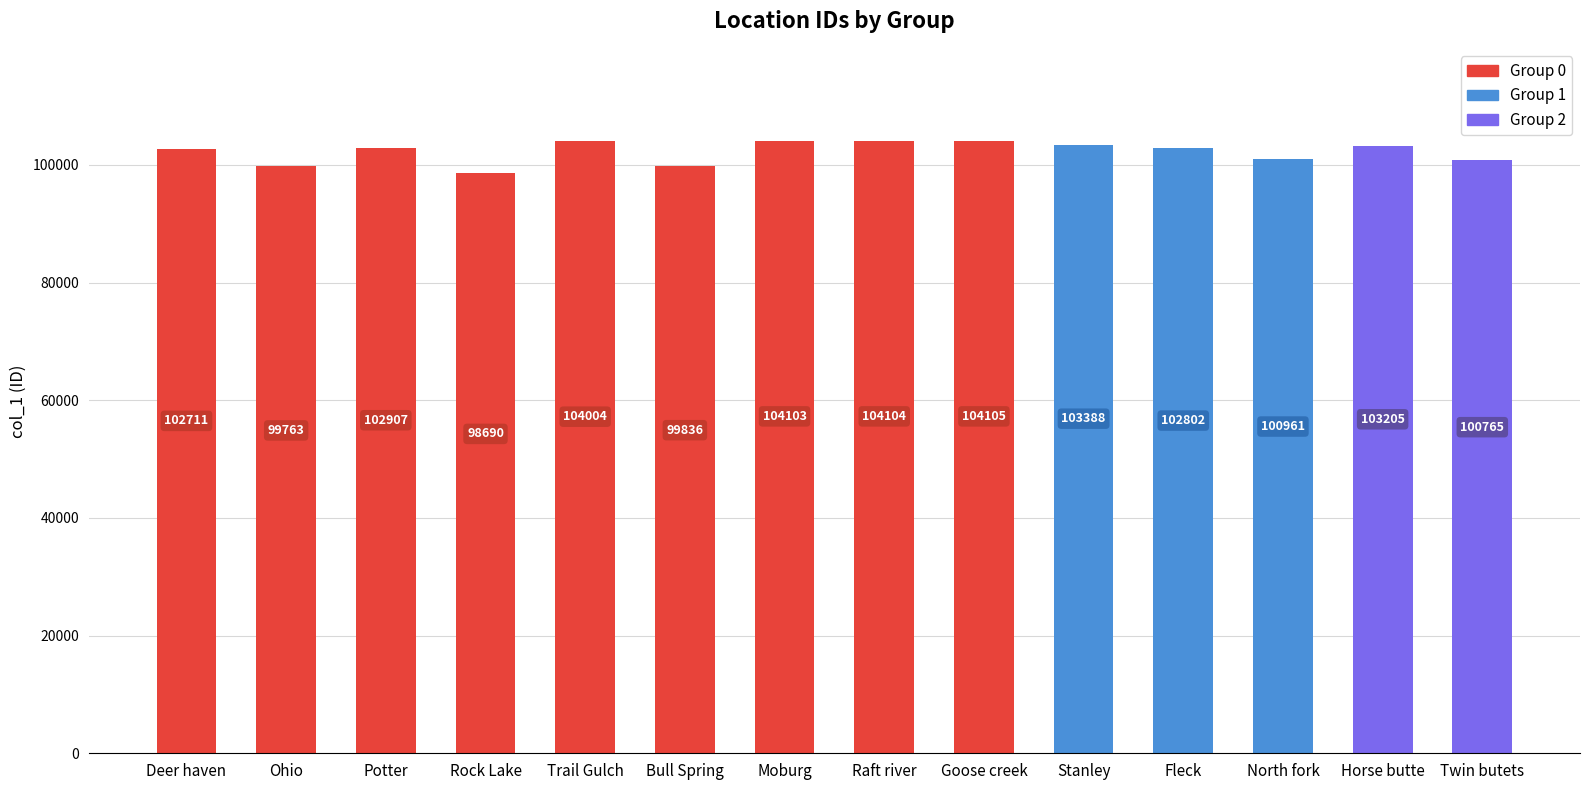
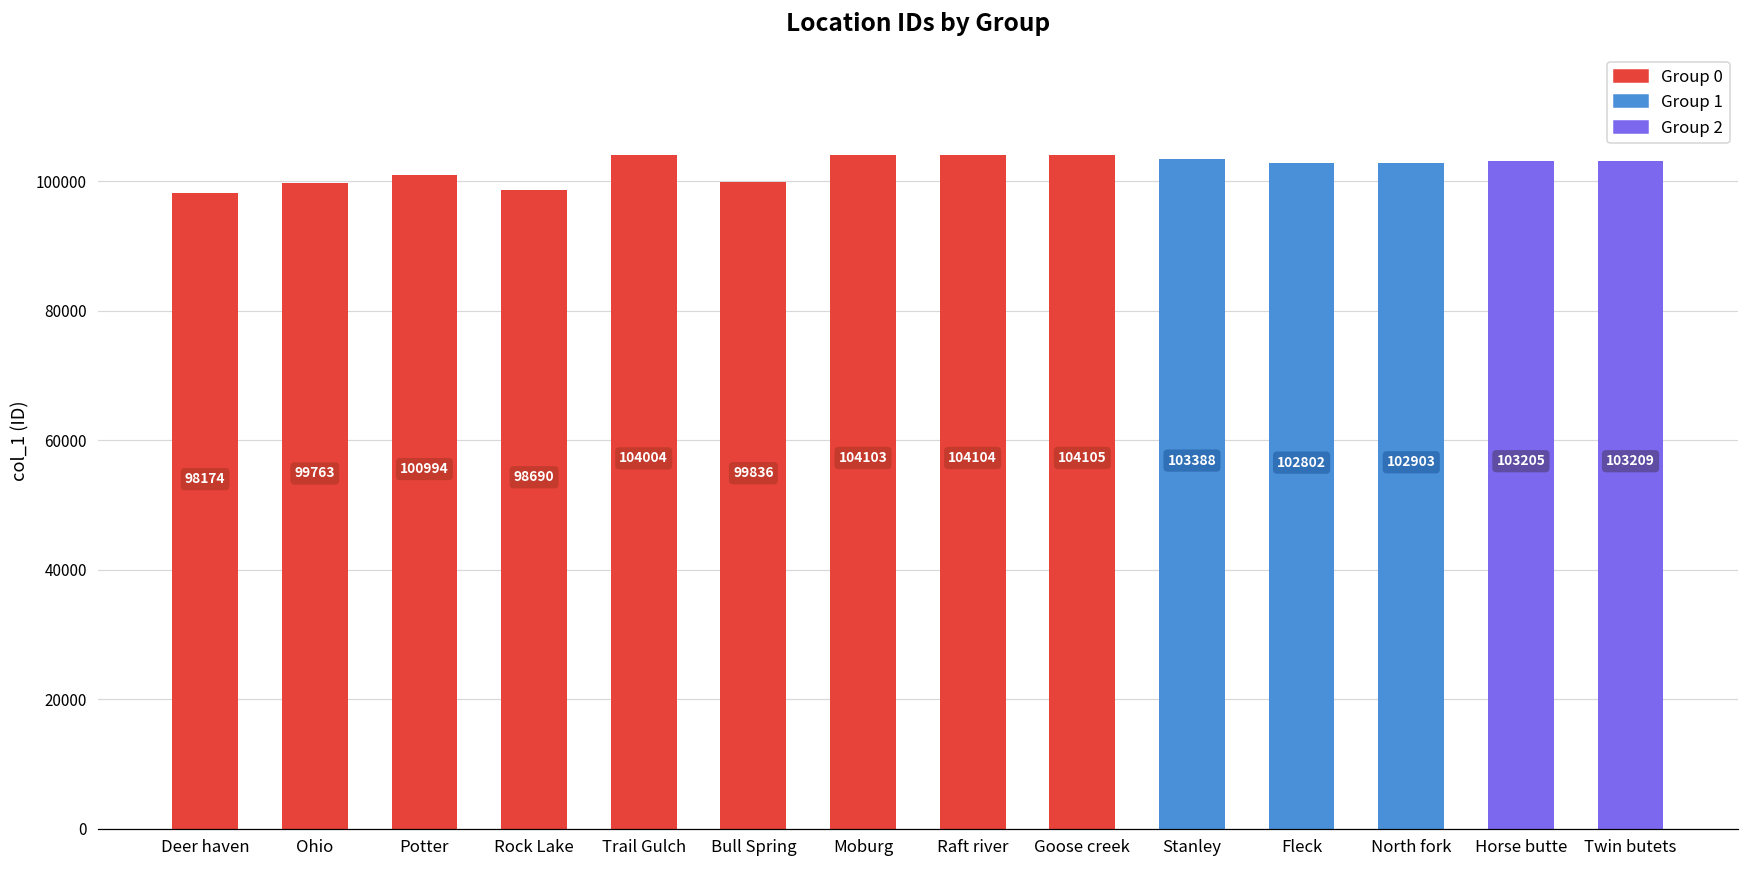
Deer haven: 102711 -> 98174
Potter: 102907 -> 100994
North fork: 100961 -> 102903
Twin butets: 100765 -> 103209
